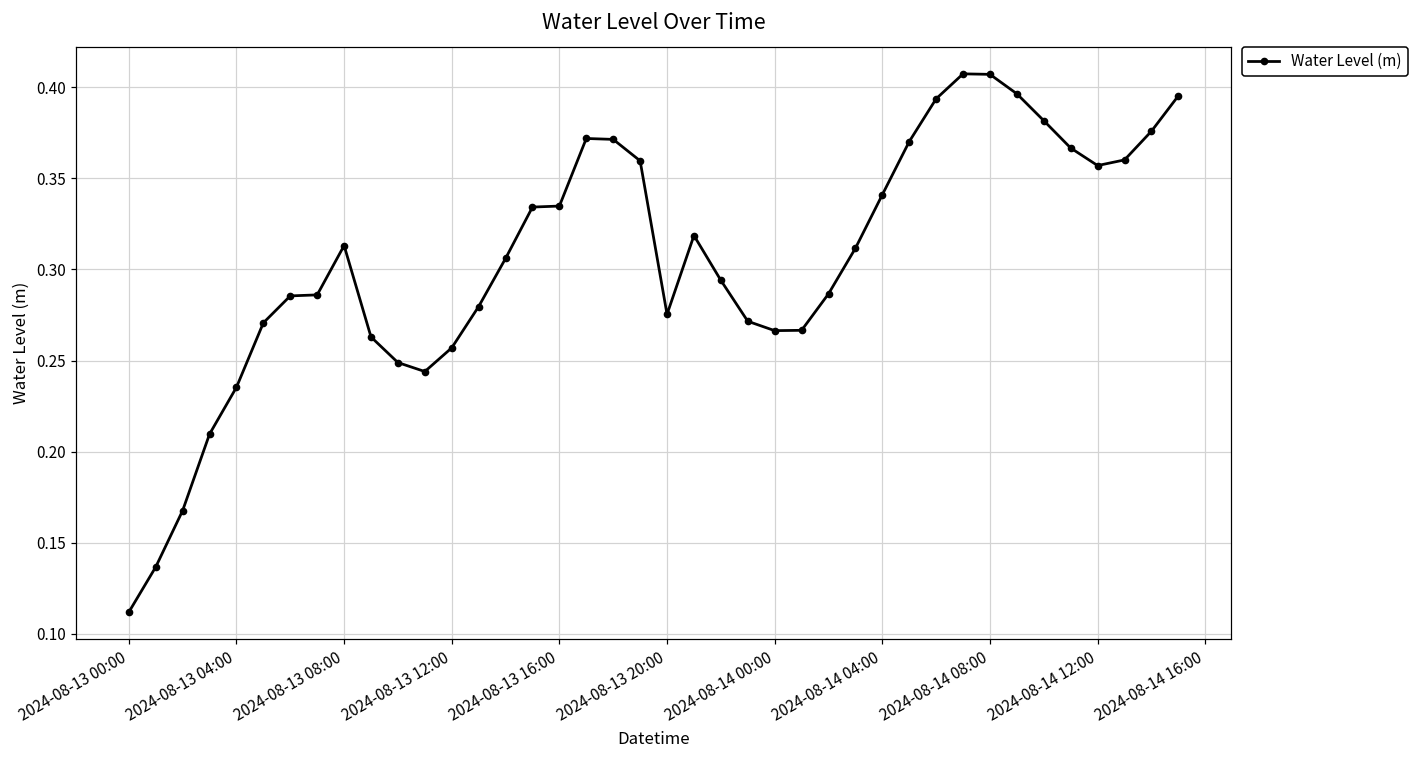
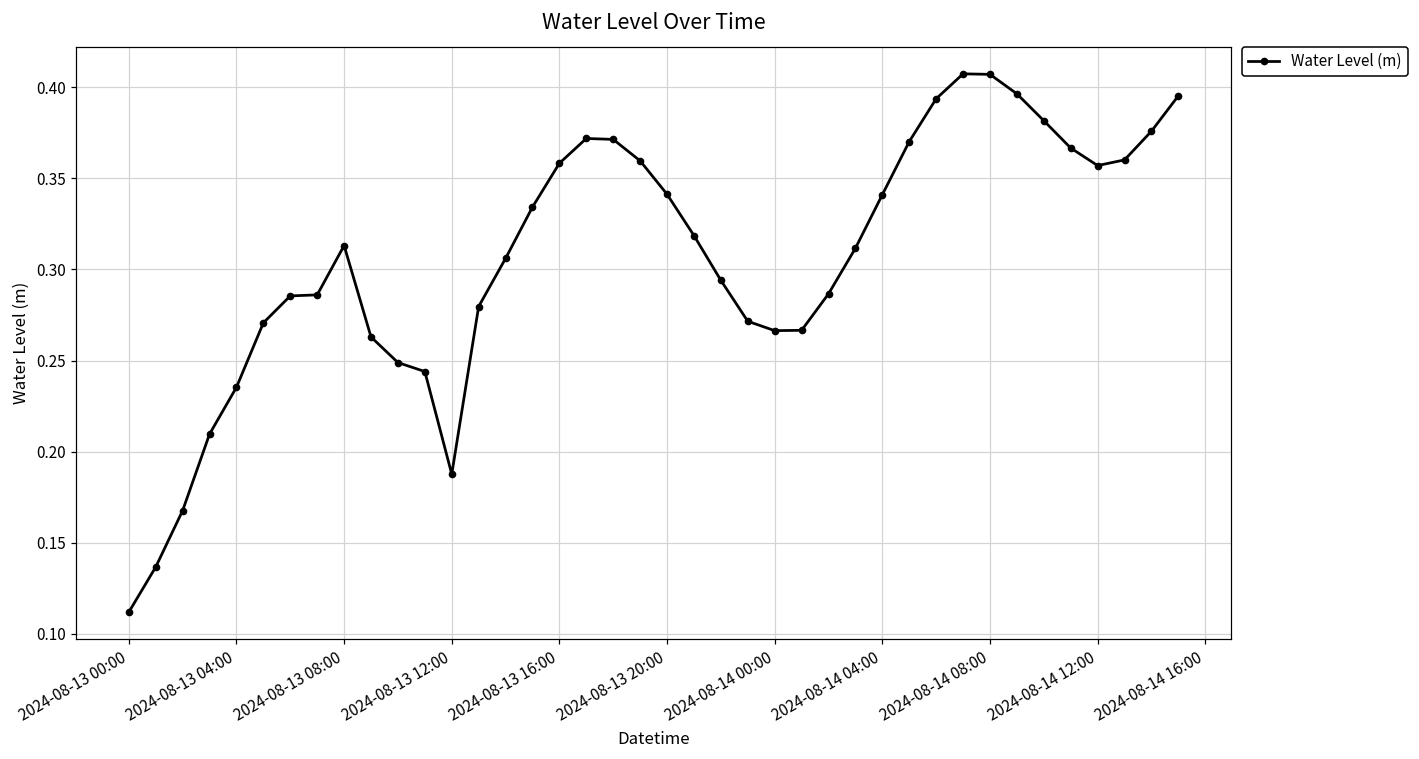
2024-08-13 12:00: 0.257 -> 0.188
2024-08-13 16:00: 0.335 -> 0.358
2024-08-13 20:00: 0.275 -> 0.341
